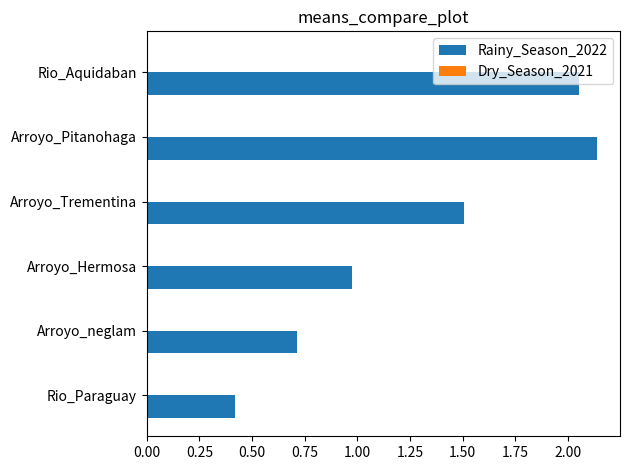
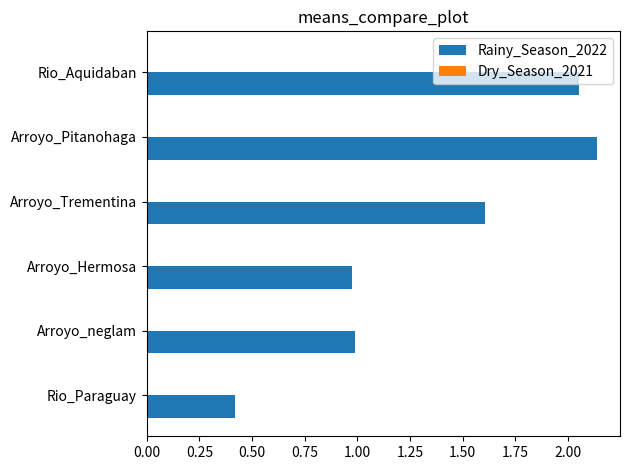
Rainy_Season_2022, Arroyo_Trementina: 1.51 -> 1.60
Rainy_Season_2022, Arroyo_neglam: 0.71 -> 0.99
